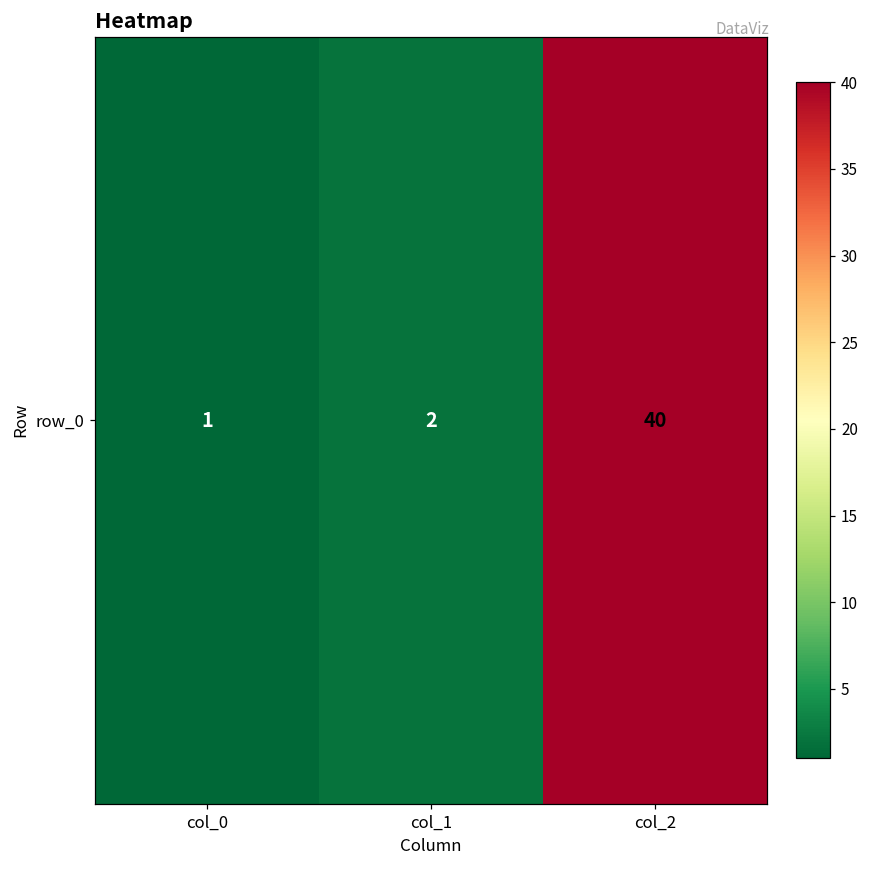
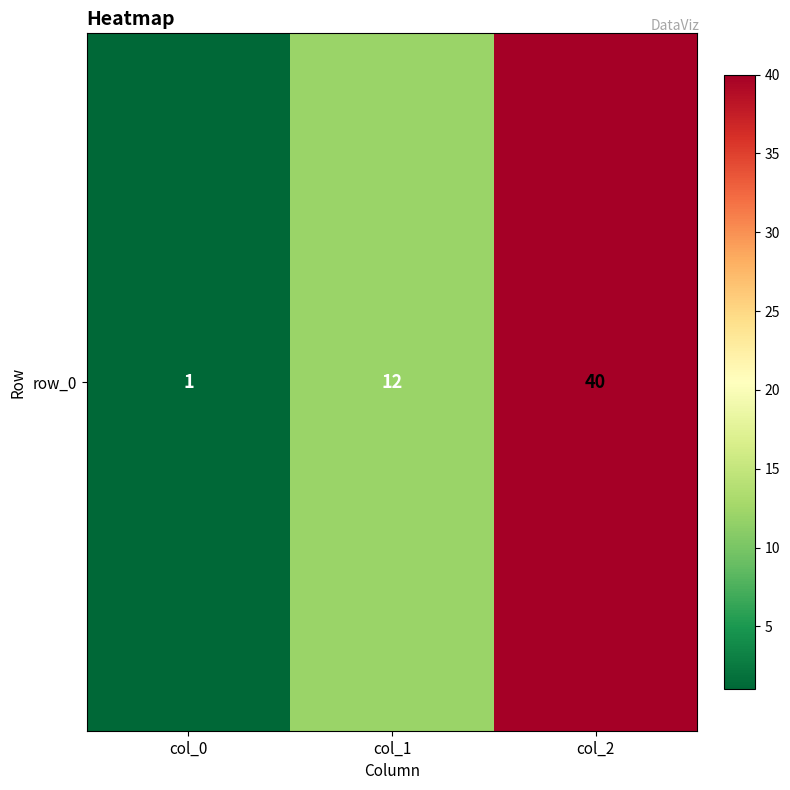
row_0, col_1: 2 -> 12
